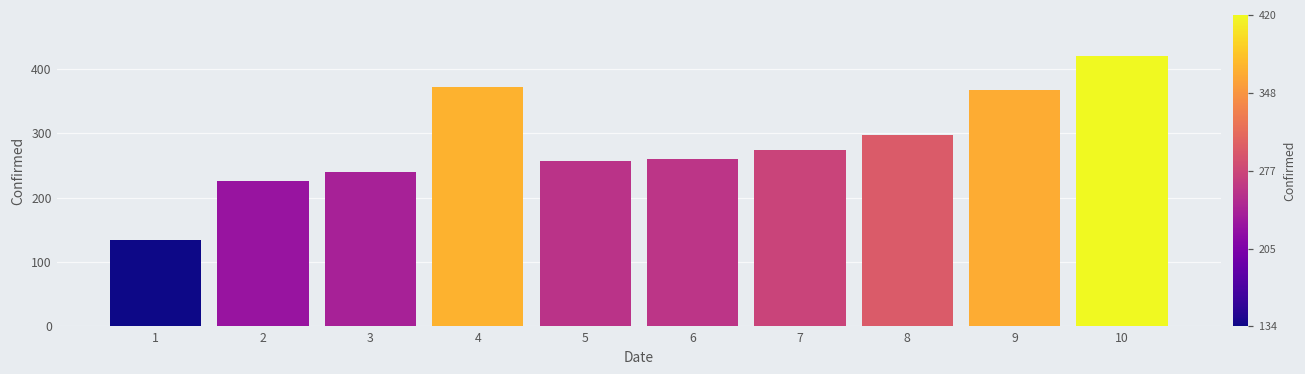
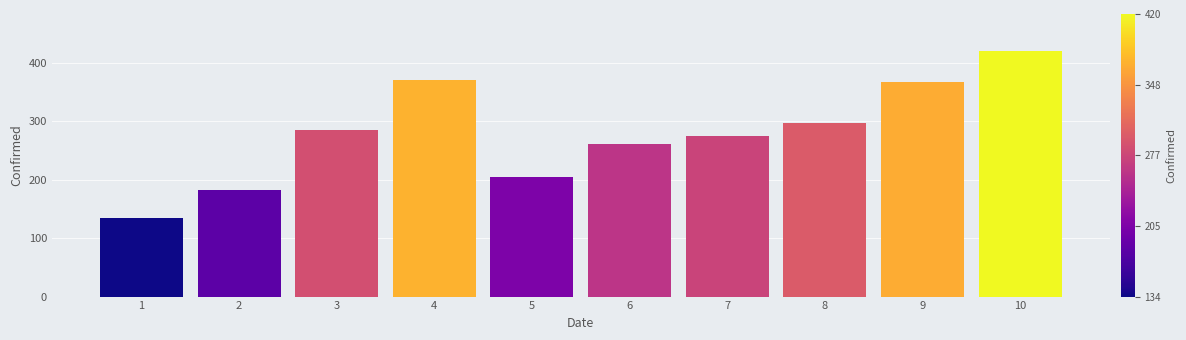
2: 230 -> 180
3: 240 -> 290
5: 260 -> 210
